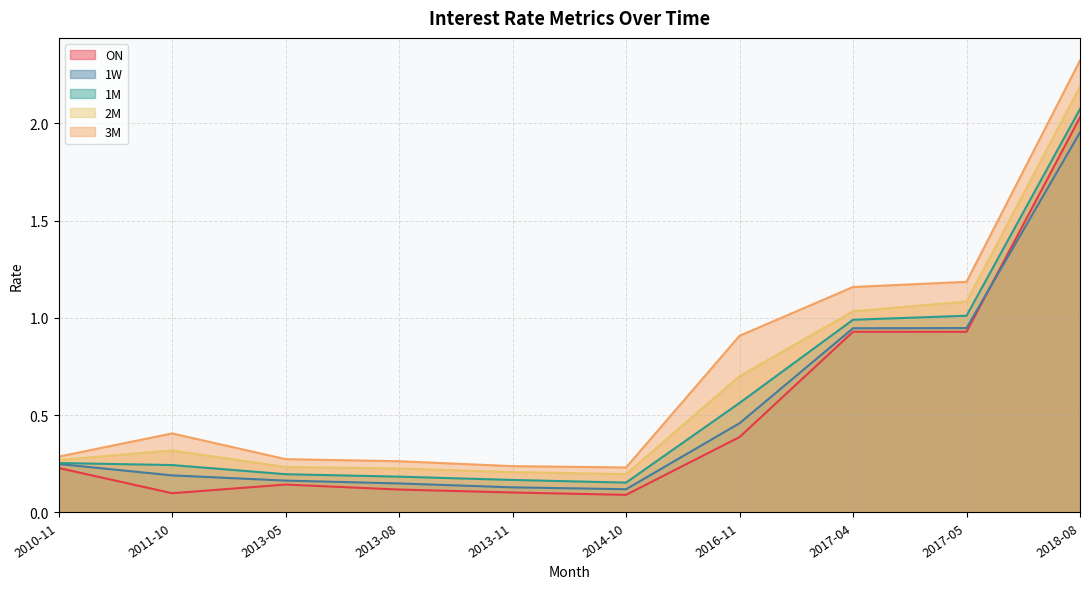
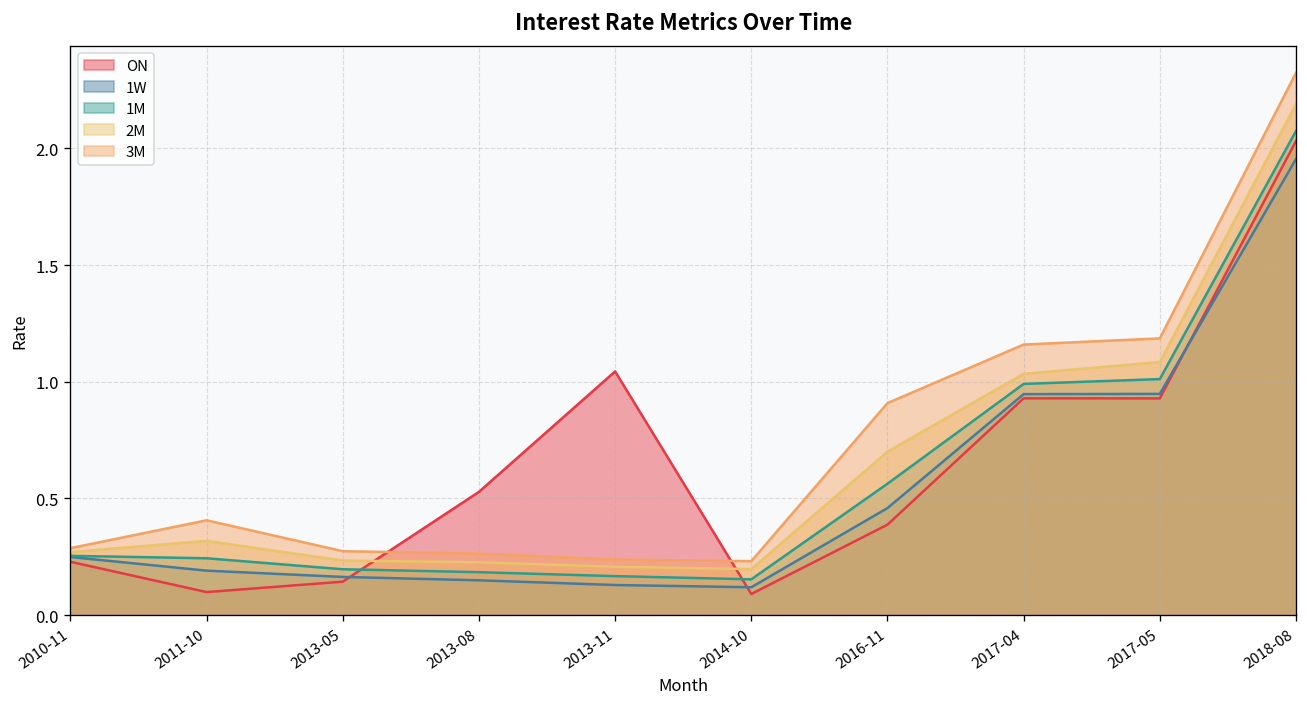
ON, 2013-08: 0.12 -> 0.53
ON, 2013-11: 0.10 -> 1.04
